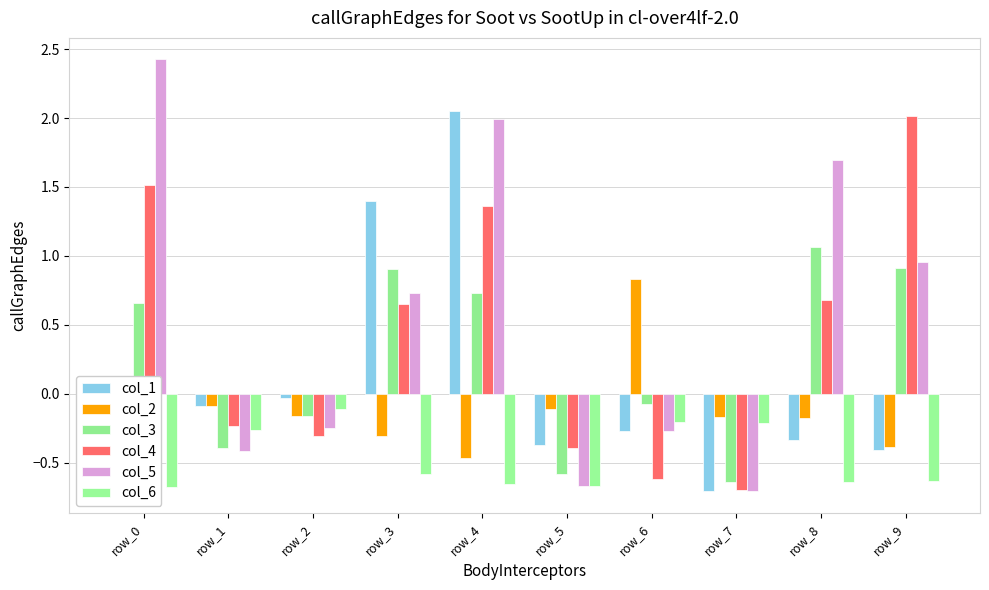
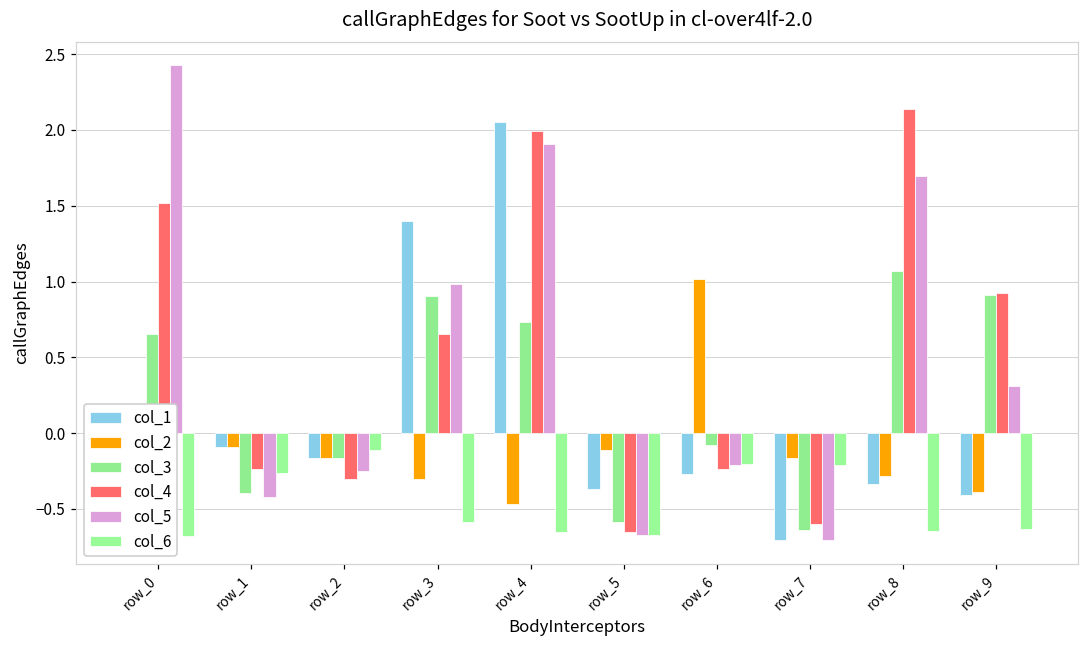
col_1, row_2: -0.03 -> -0.16
col_5, row_3: 0.73 -> 0.98
col_4, row_4: 1.36 -> 1.99
col_5, row_4: 1.99 -> 1.91
col_4, row_5: -0.39 -> -0.65
col_2, row_6: 0.83 -> 1.01
col_4, row_6: -0.62 -> -0.24
col_5, row_6: -0.27 -> -0.21
col_4, row_7: -0.70 -> -0.60
col_2, row_8: -0.18 -> -0.28
col_4, row_8: 0.68 -> 2.14
col_4, row_9: 2.01 -> 0.93
col_5, row_9: 0.95 -> 0.31
